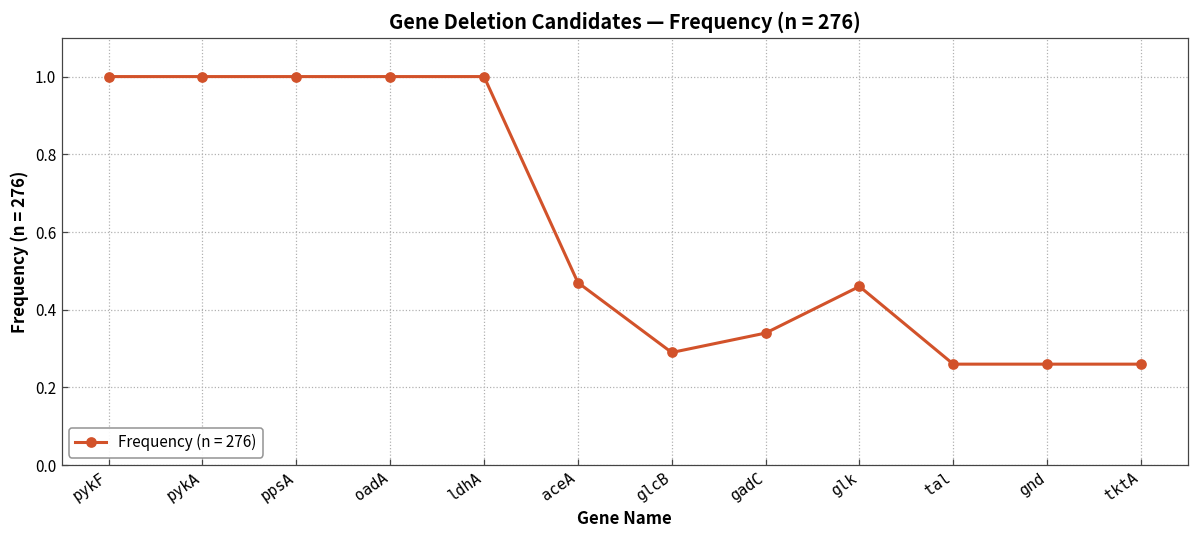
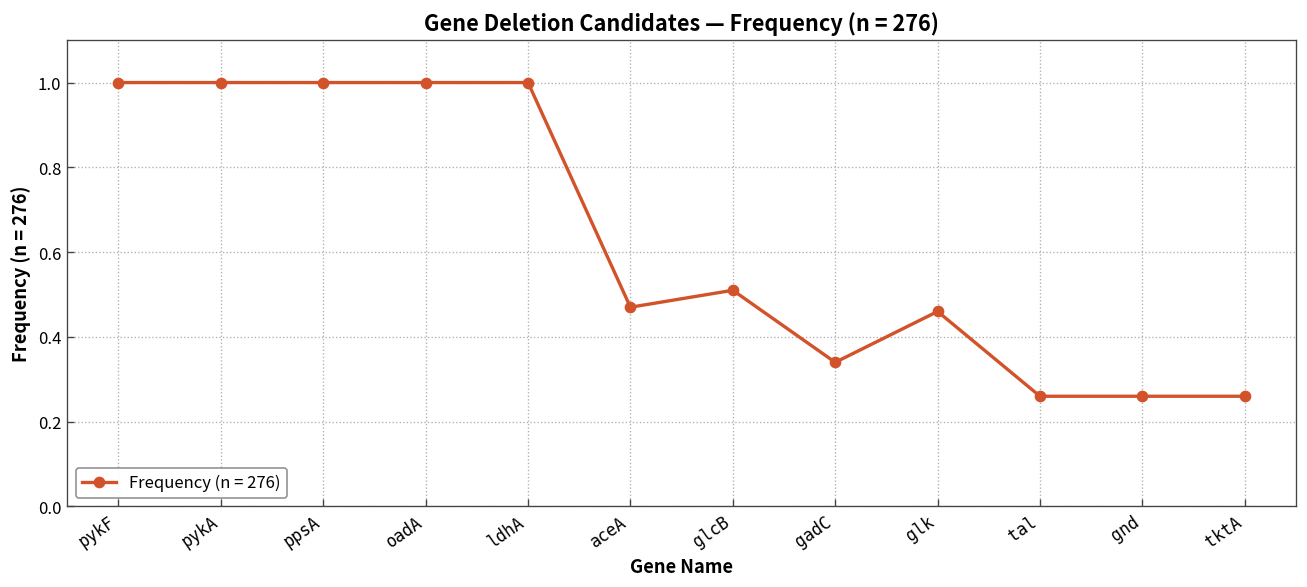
glcB: 0.29 -> 0.51
